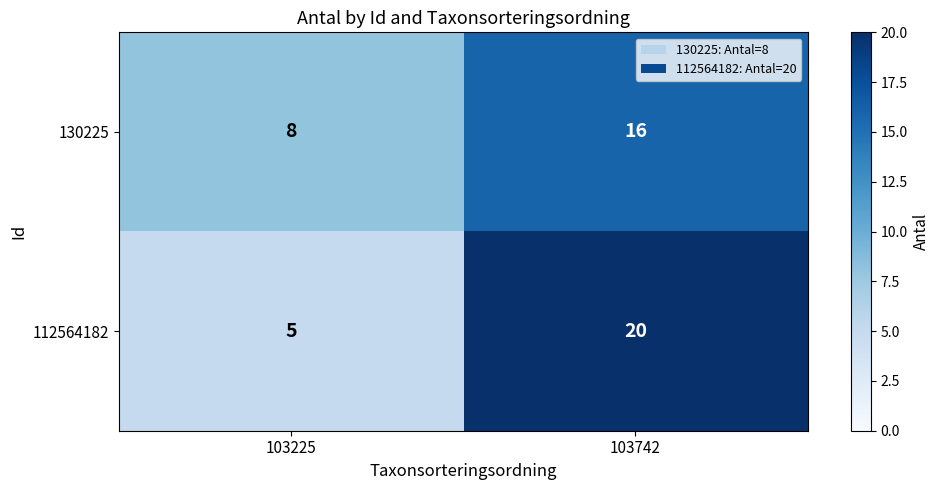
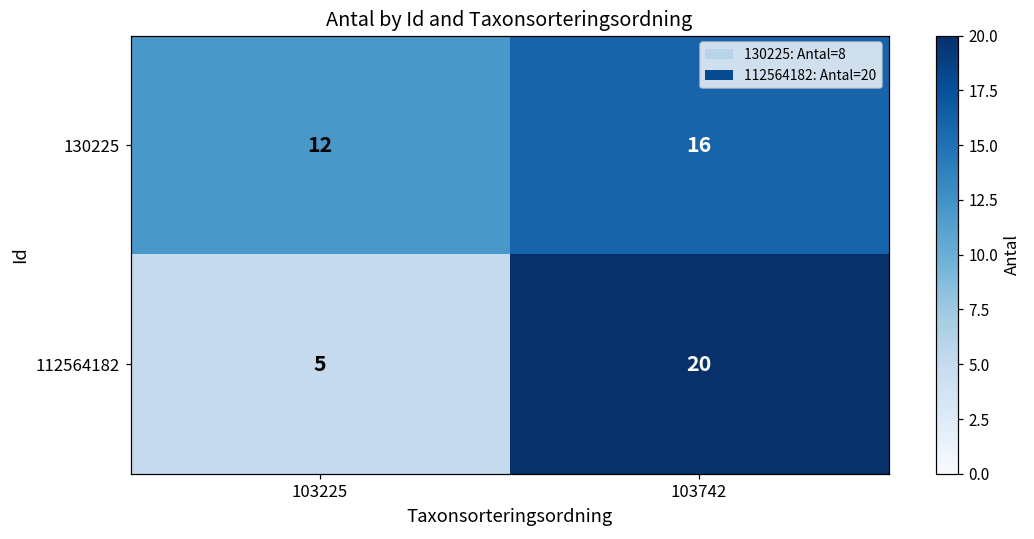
130225, 103225: 8 -> 12
